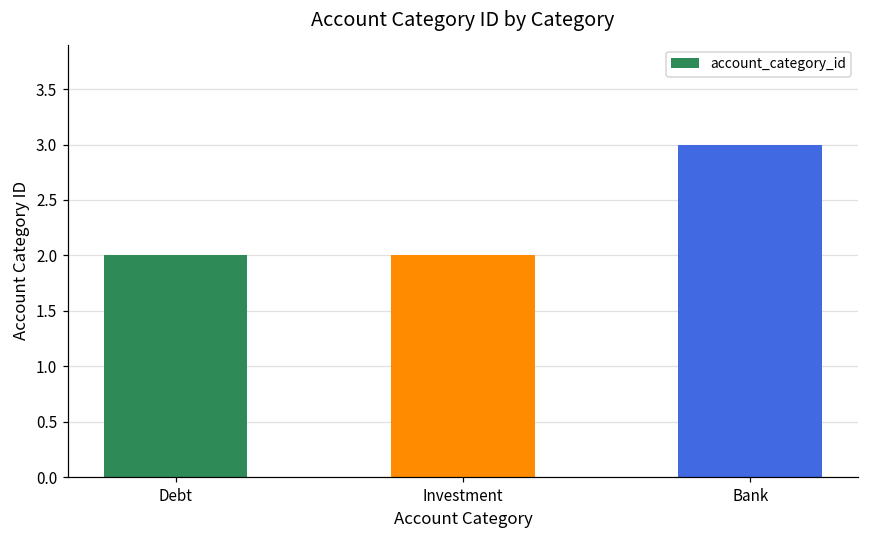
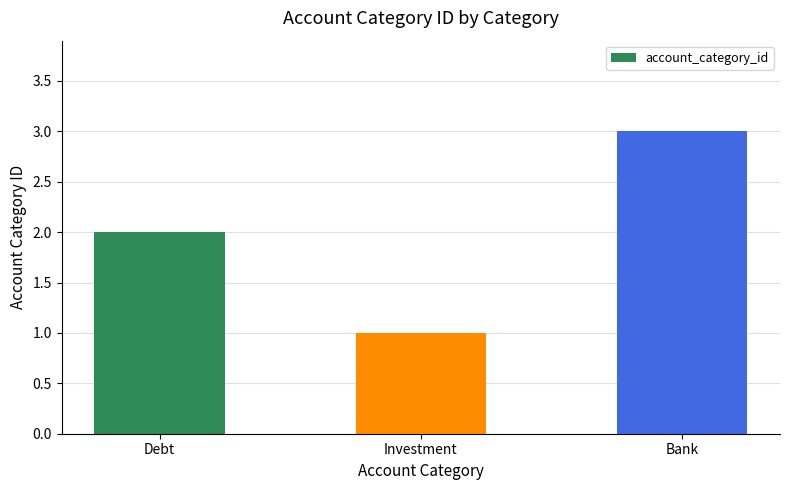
Investment: 2 -> 1
